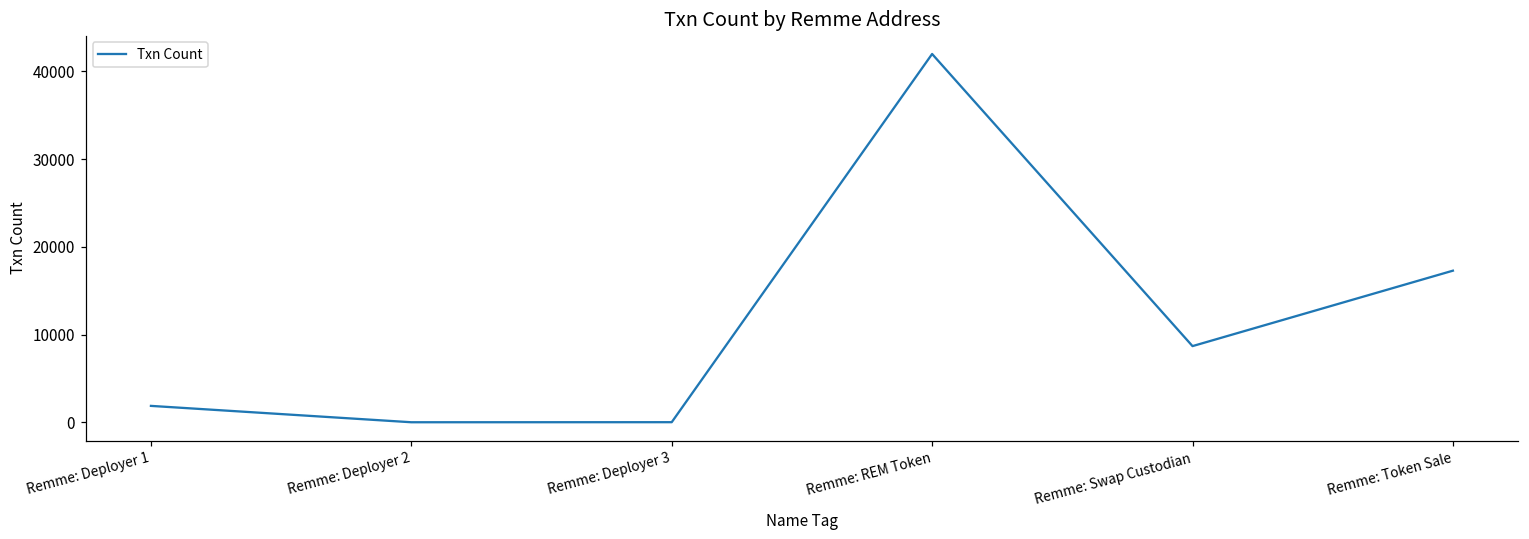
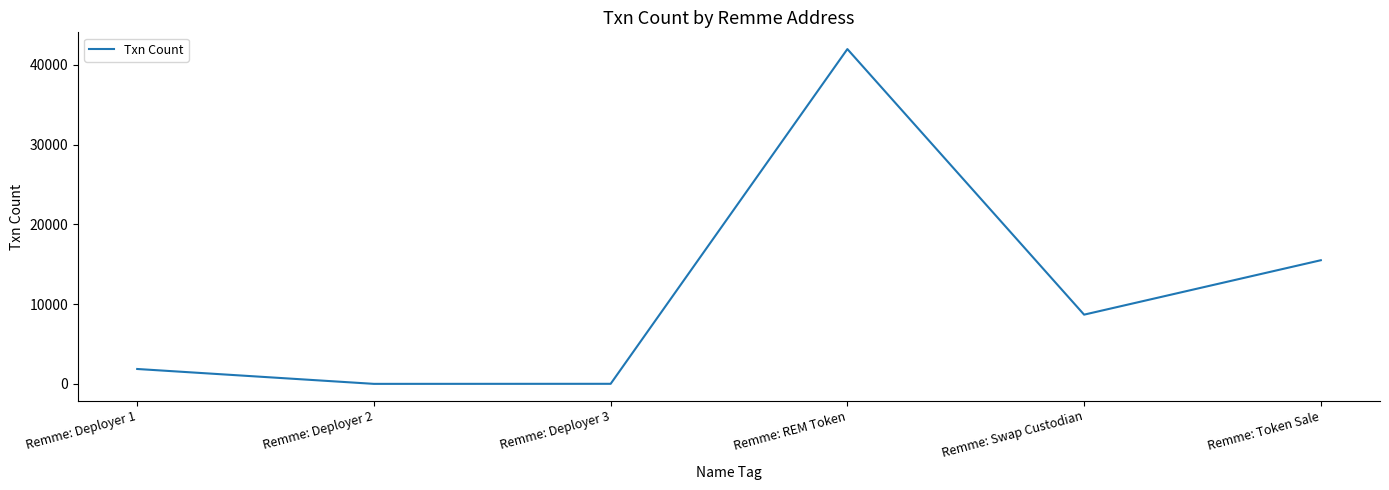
Remme: Token Sale: 17000 -> 16000
